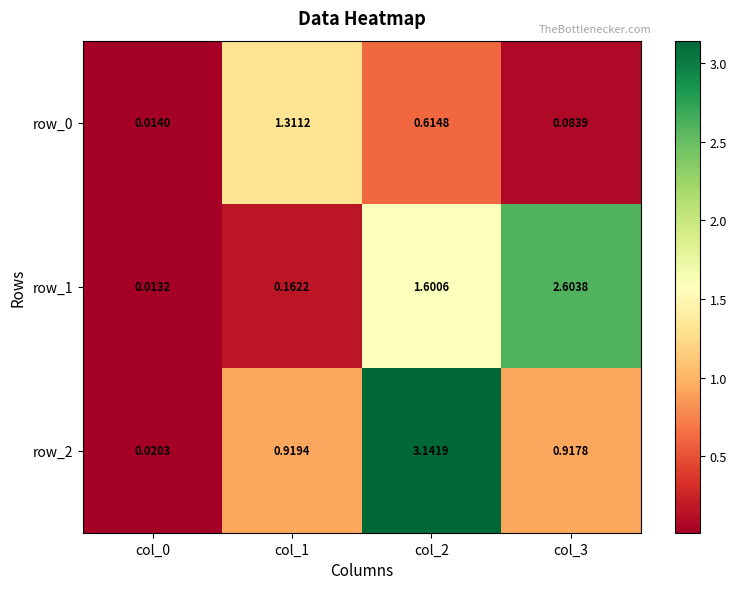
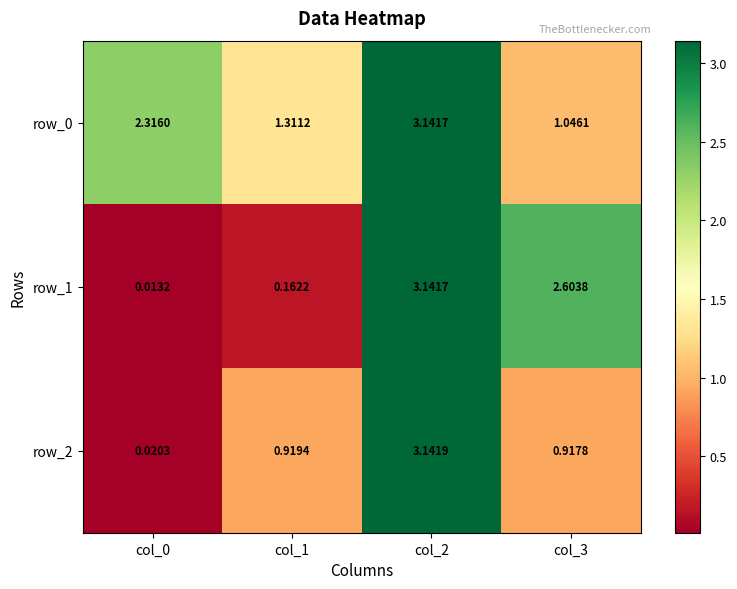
row_0, col_0: 0.0140 -> 2.3160
row_0, col_2: 0.6148 -> 3.1417
row_0, col_3: 0.0839 -> 1.0461
row_1, col_2: 1.6006 -> 3.1417
